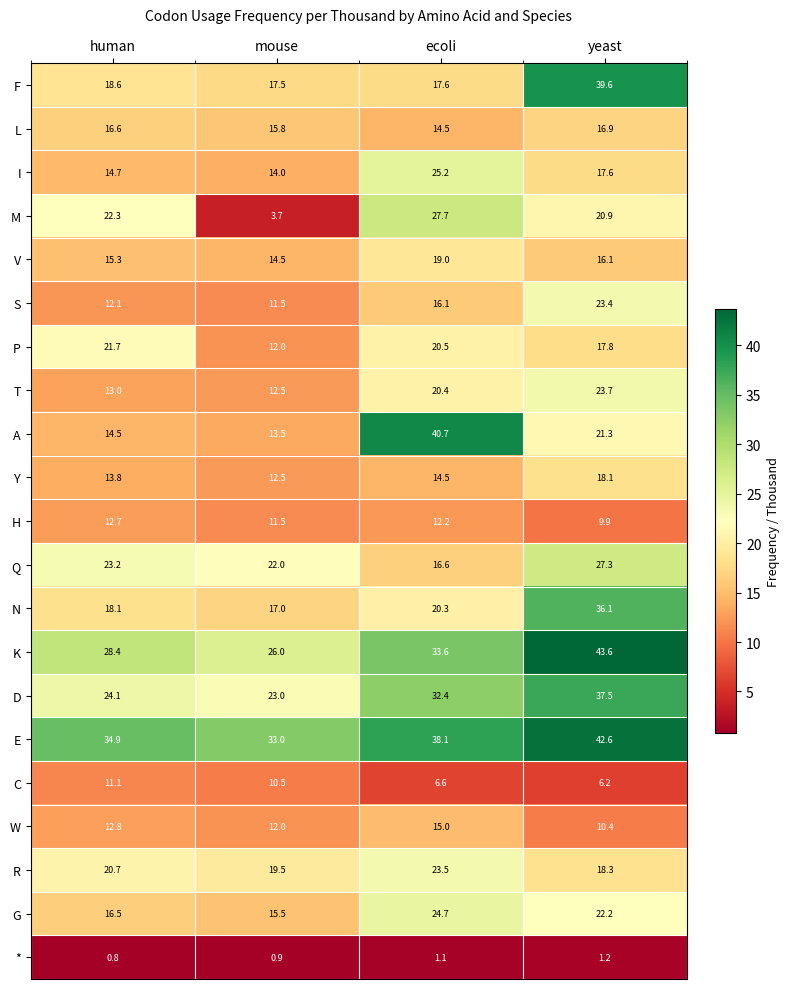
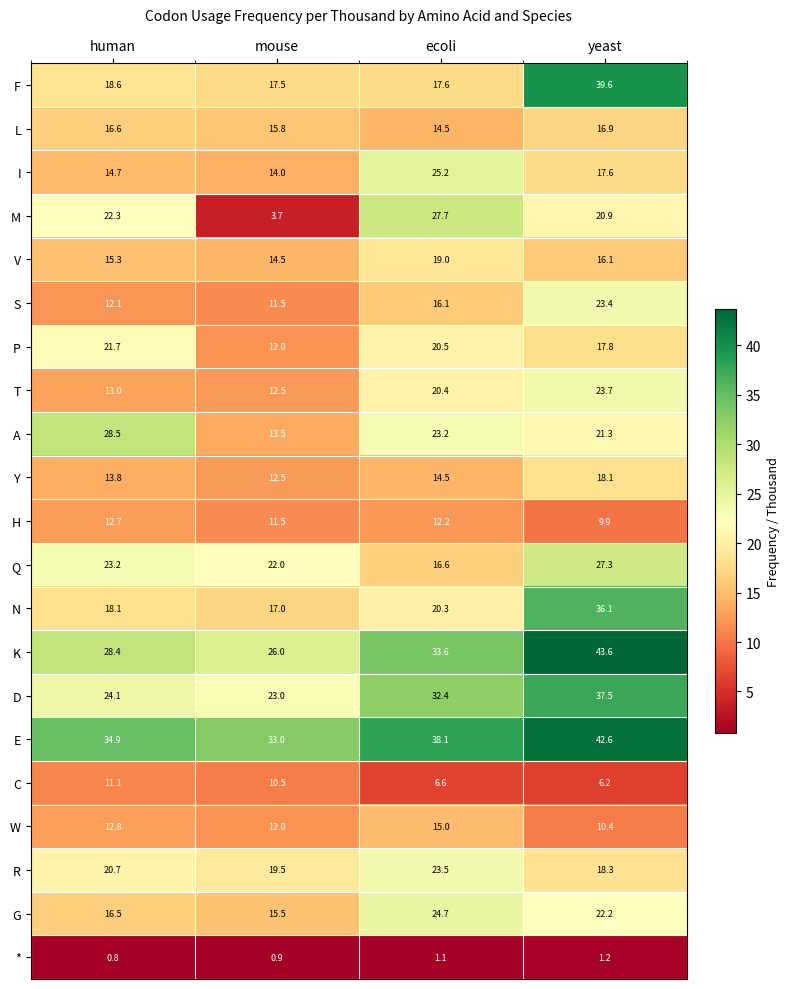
A, human: 14.5 -> 28.5
A, ecoli: 40.7 -> 23.2
